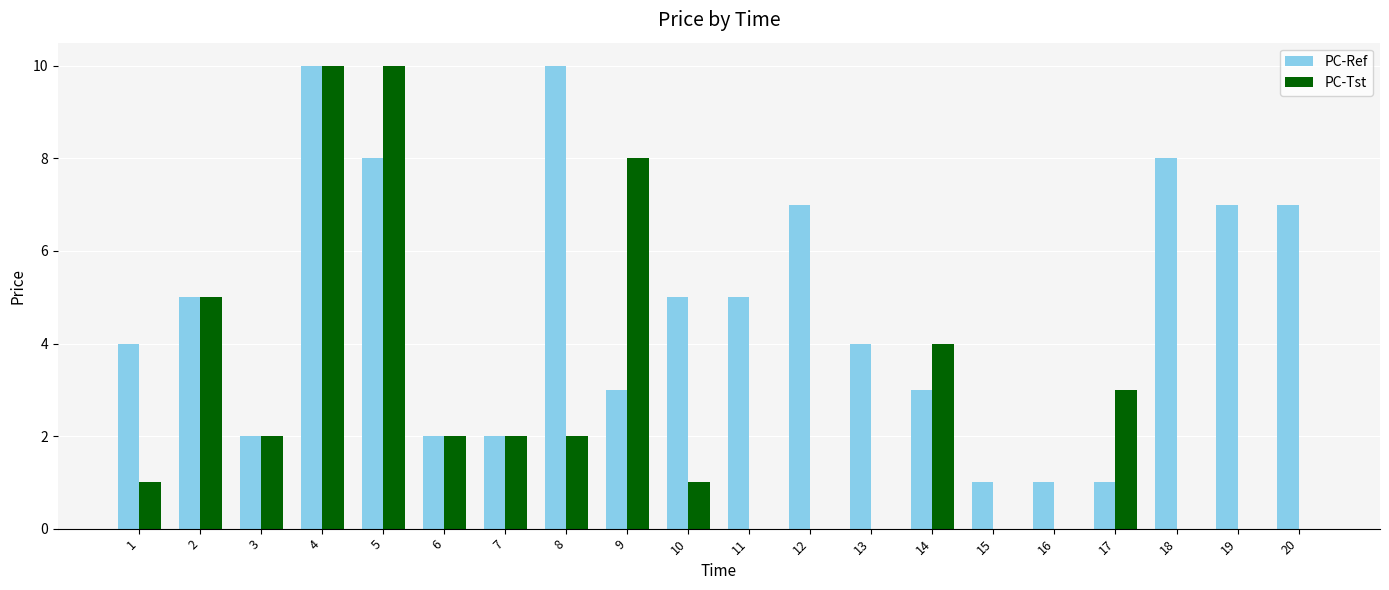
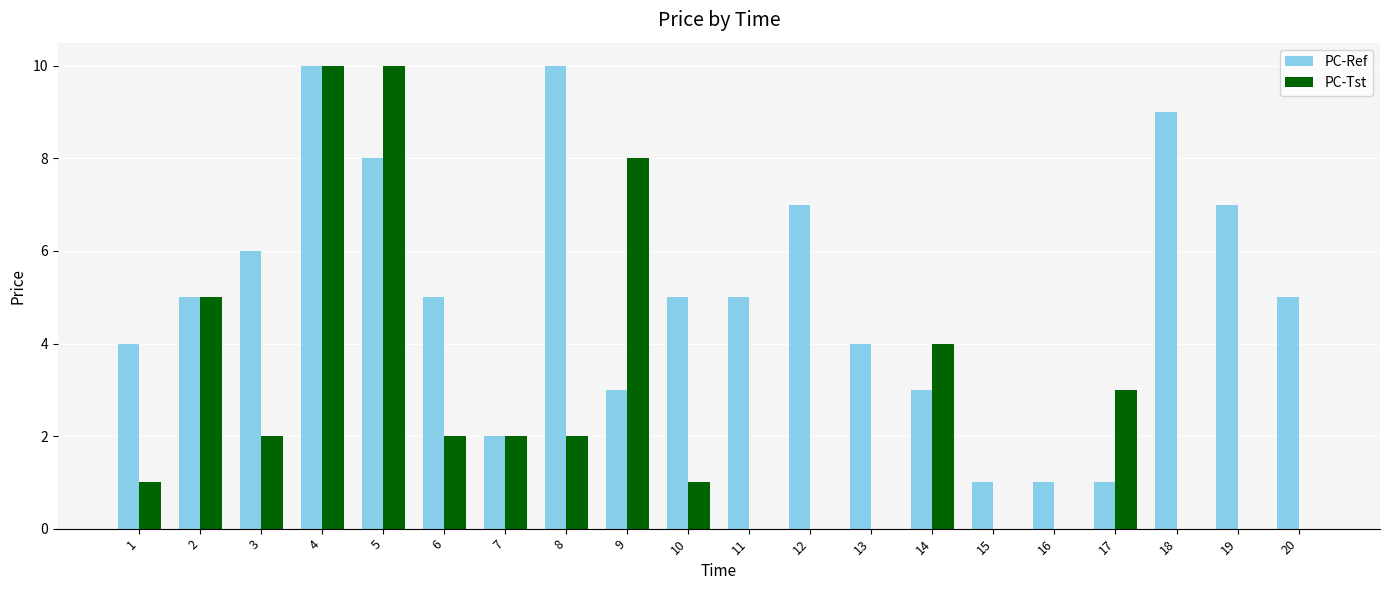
PC-Ref, 3: 2 -> 6
PC-Ref, 6: 2 -> 5
PC-Ref, 18: 8 -> 9
PC-Ref, 20: 7 -> 5
